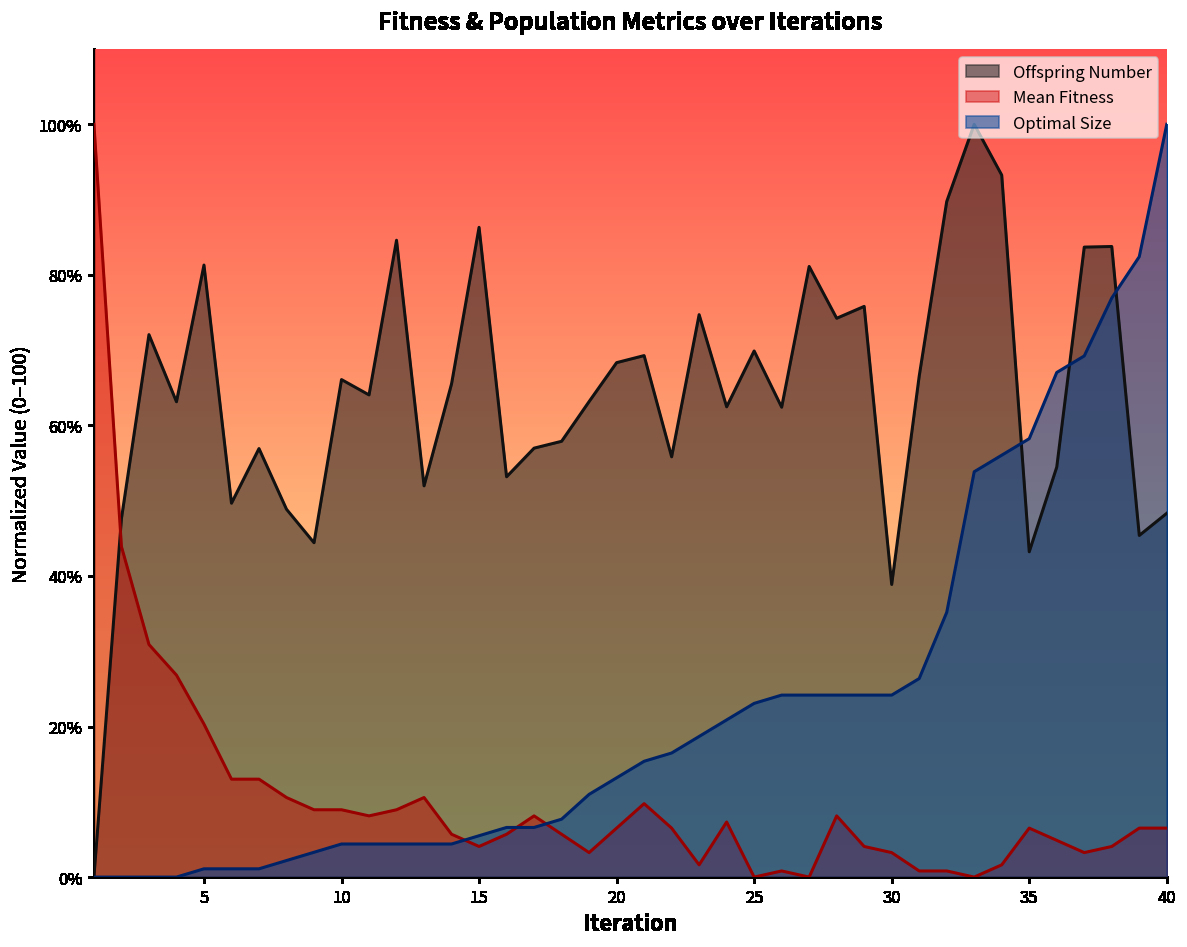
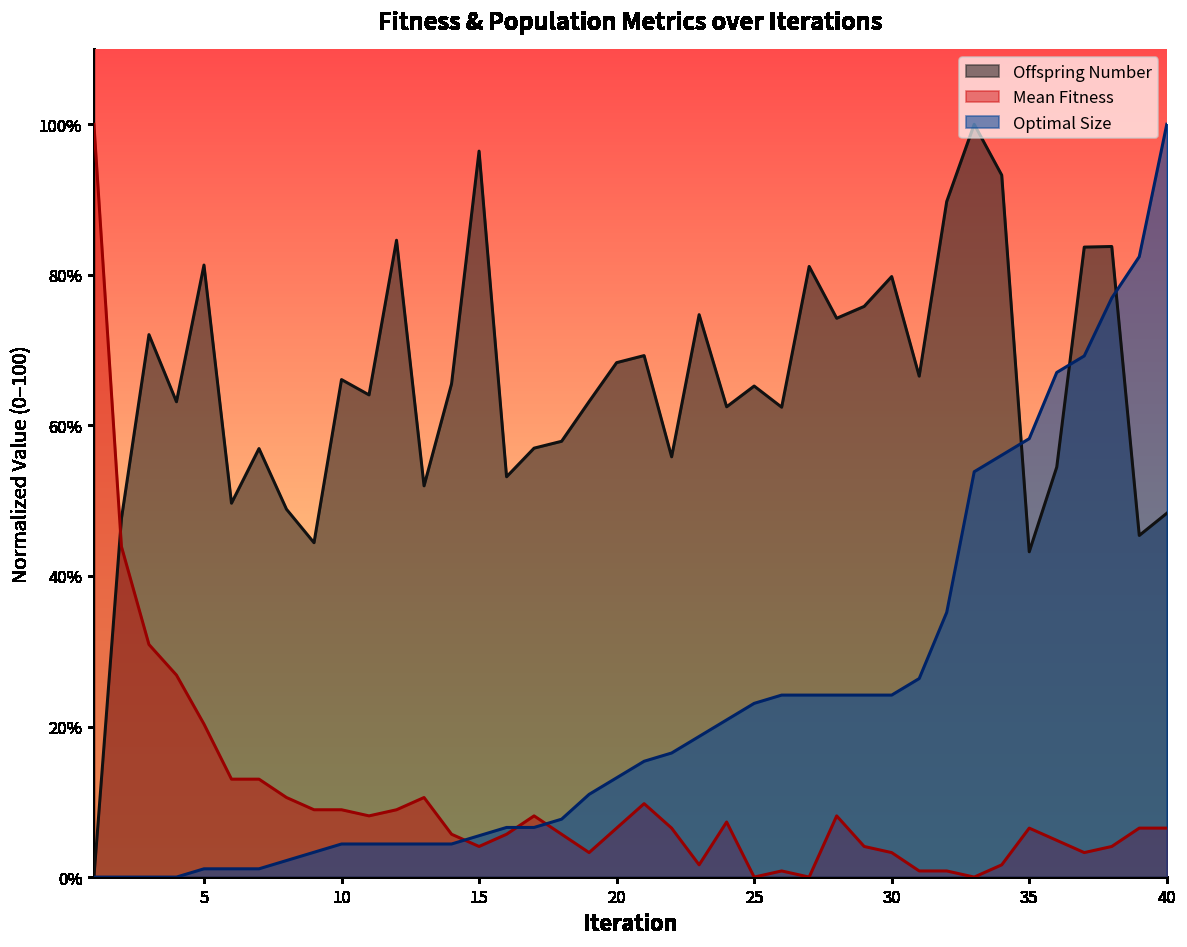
Offspring Number, 15: 86% -> 96%
Offspring Number, 25: 70% -> 65%
Offspring Number, 30: 39% -> 80%
